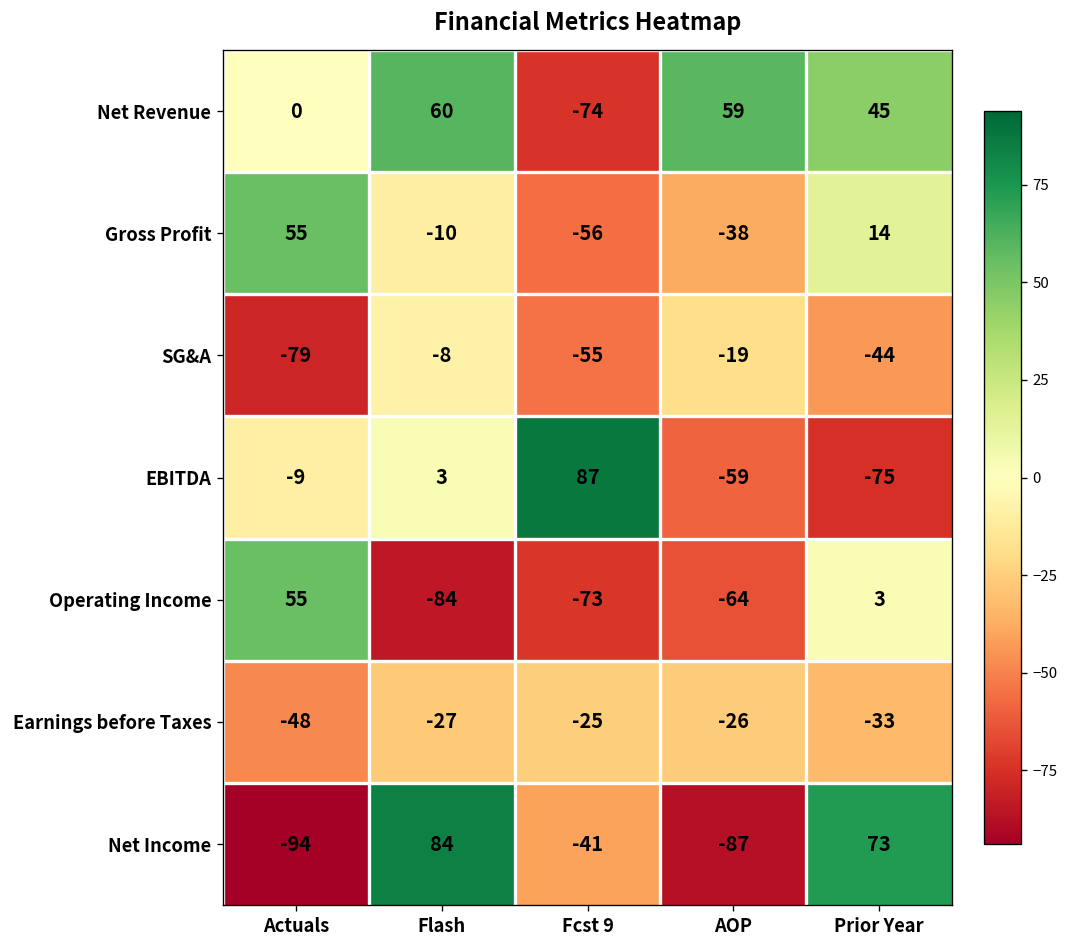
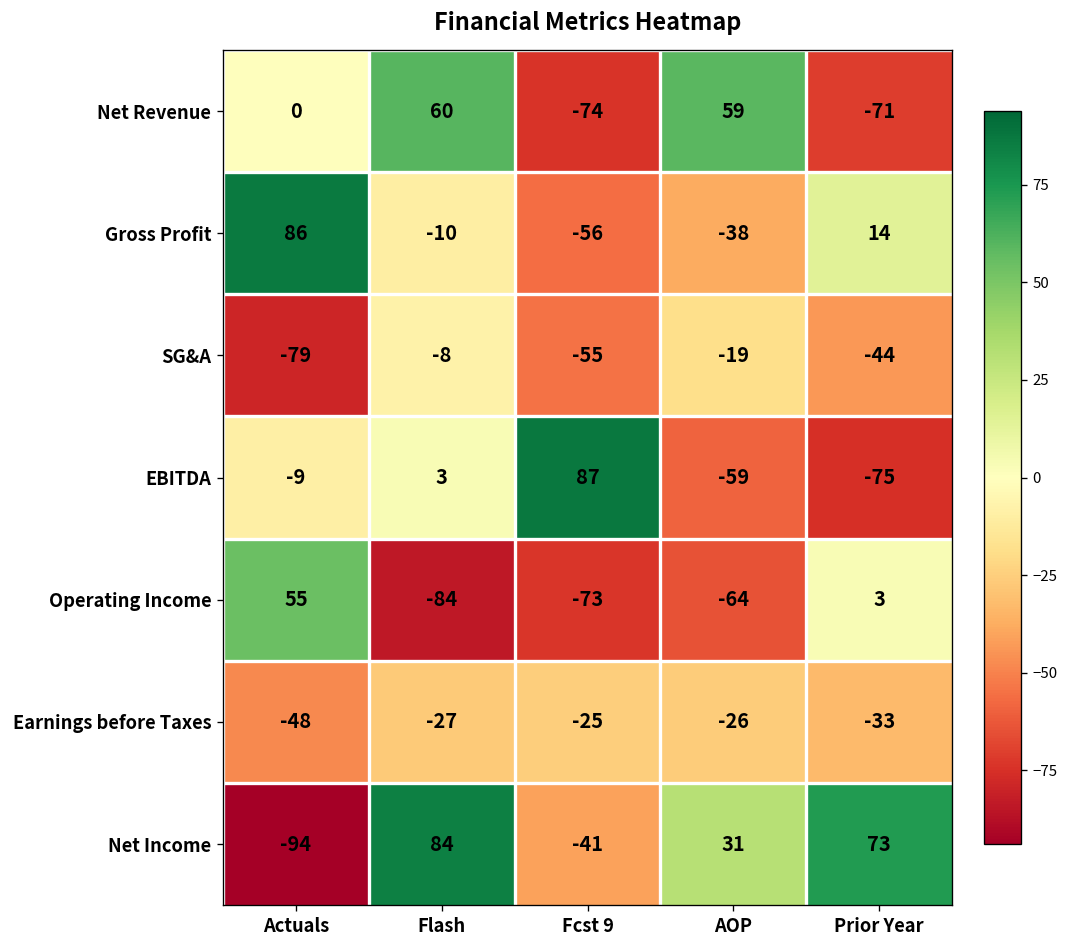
Net Revenue, Prior Year: 45 -> -71
Gross Profit, Actuals: 55 -> 86
Net Income, AOP: -87 -> 31
